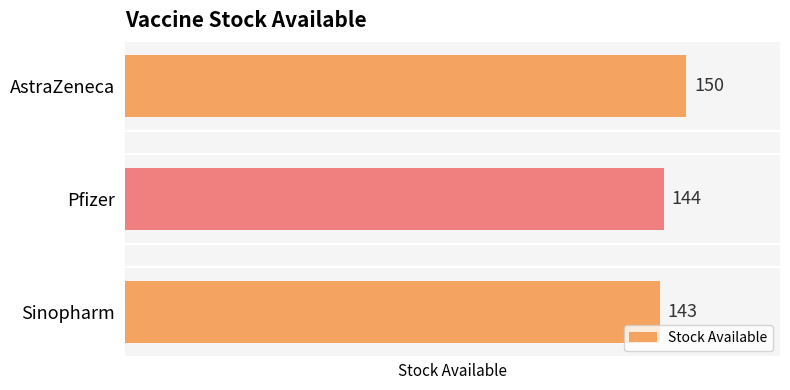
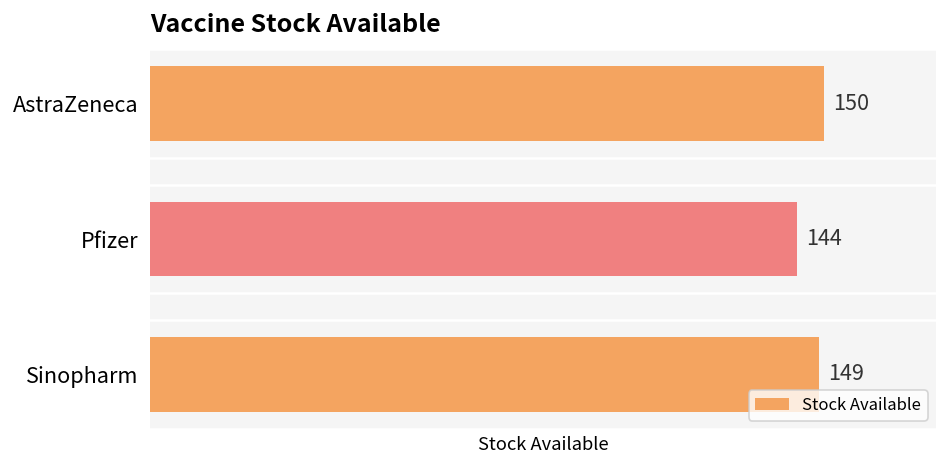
Sinopharm: 143 -> 149
